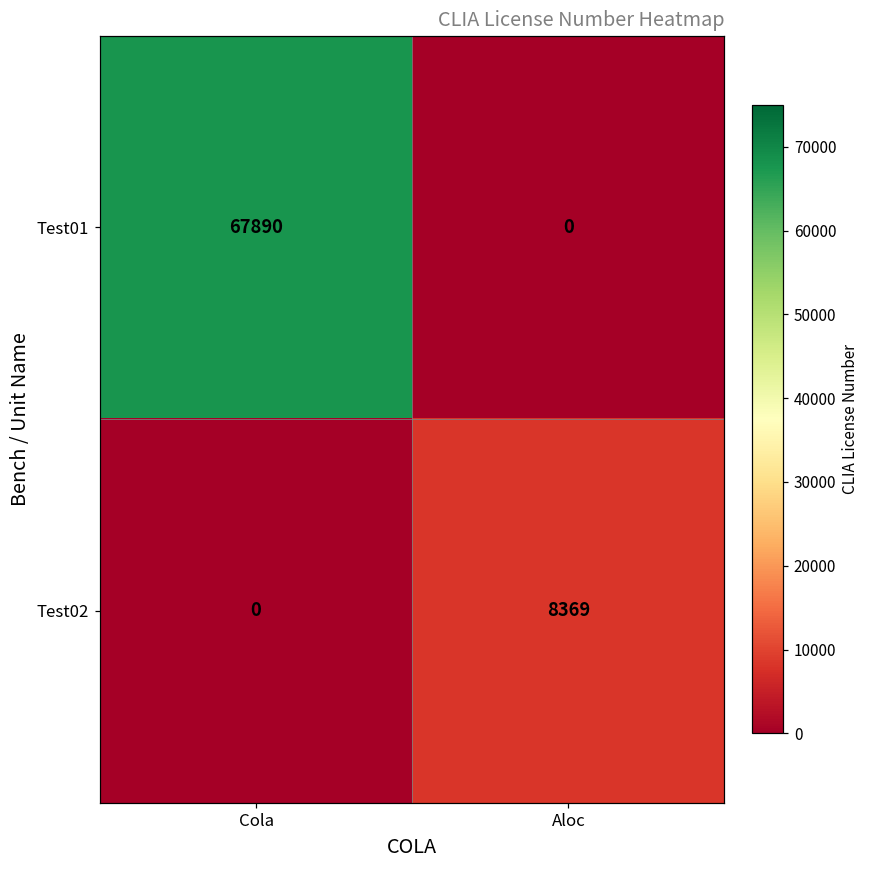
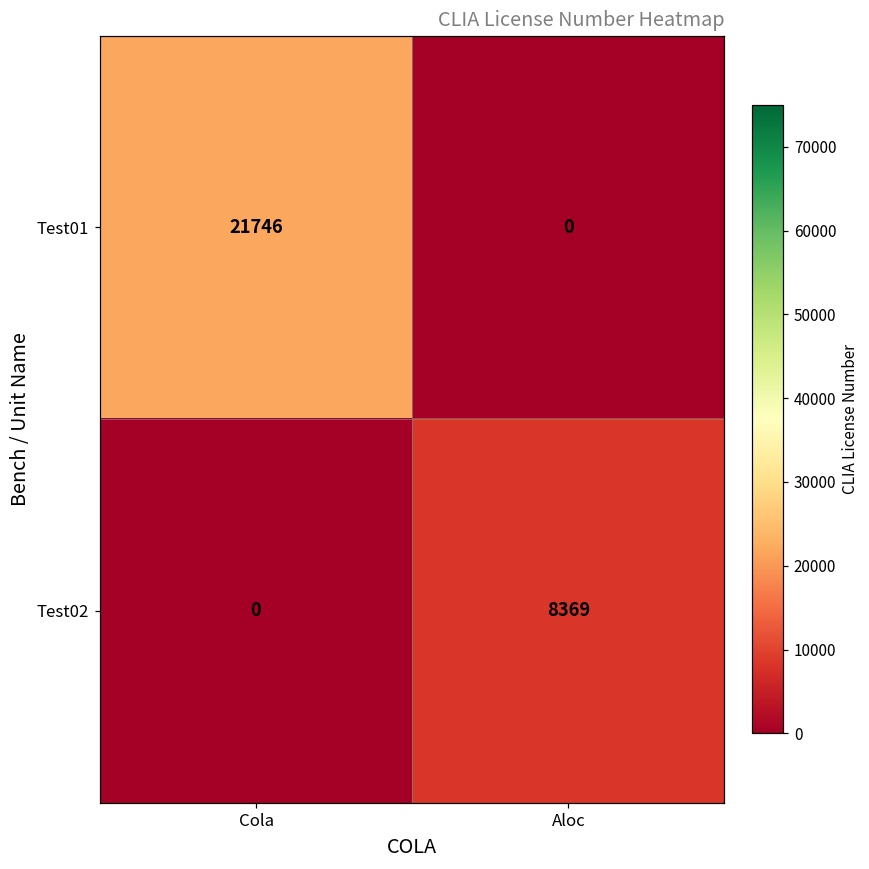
Test01, Cola: 67890 -> 21746
